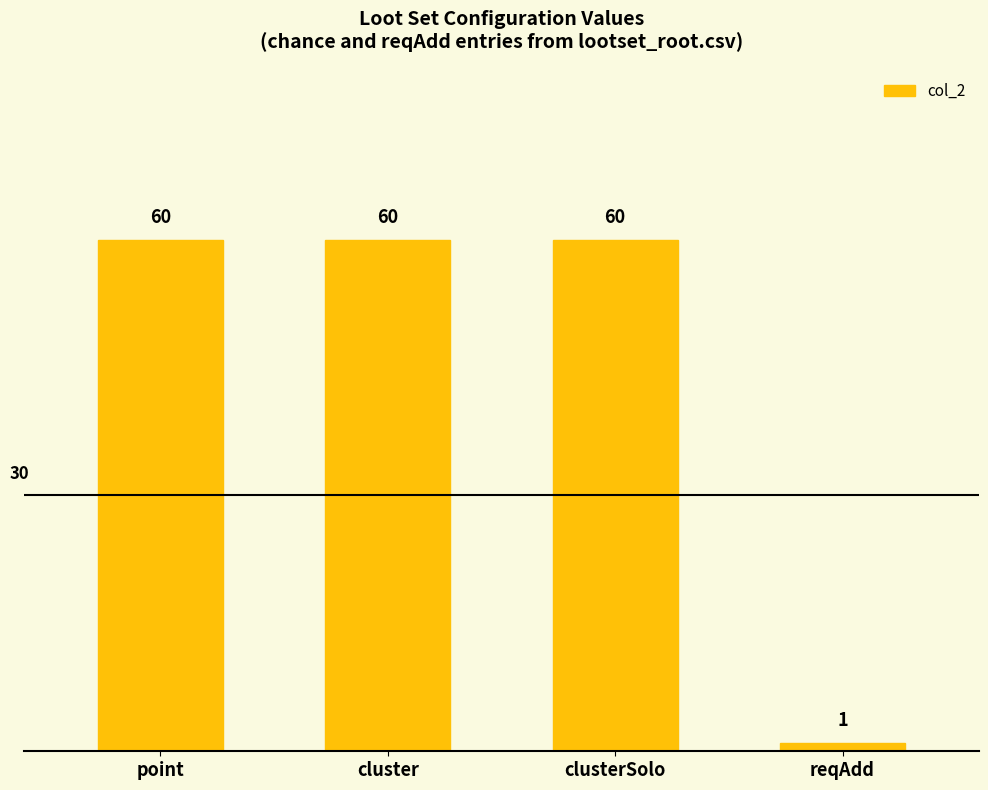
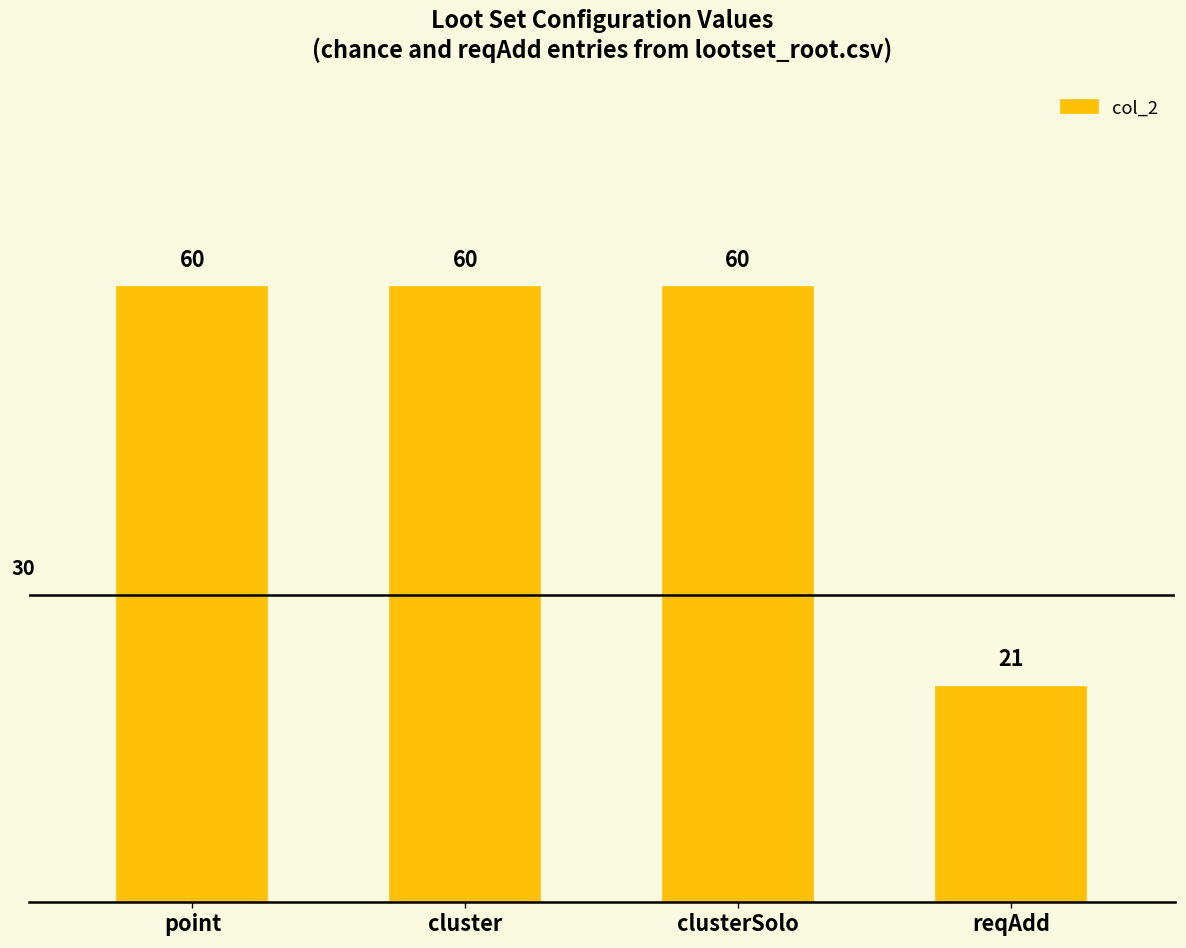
reqAdd: 1 -> 21
